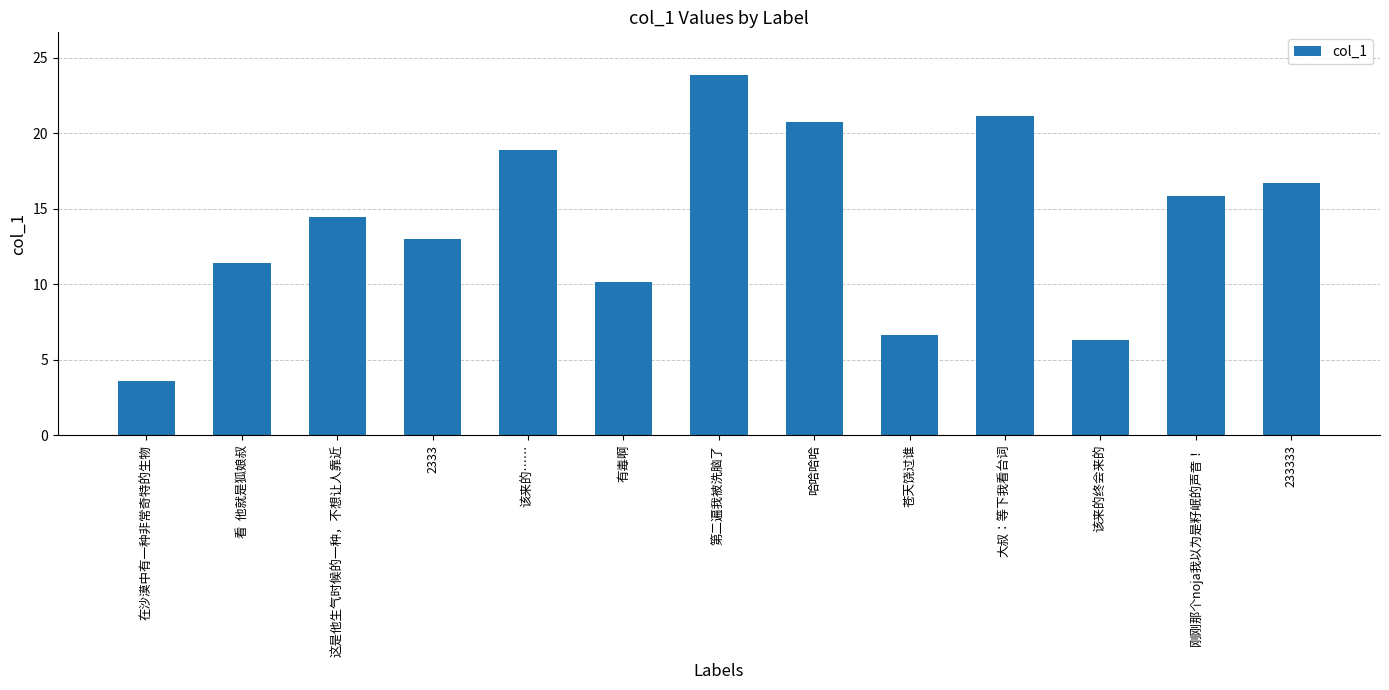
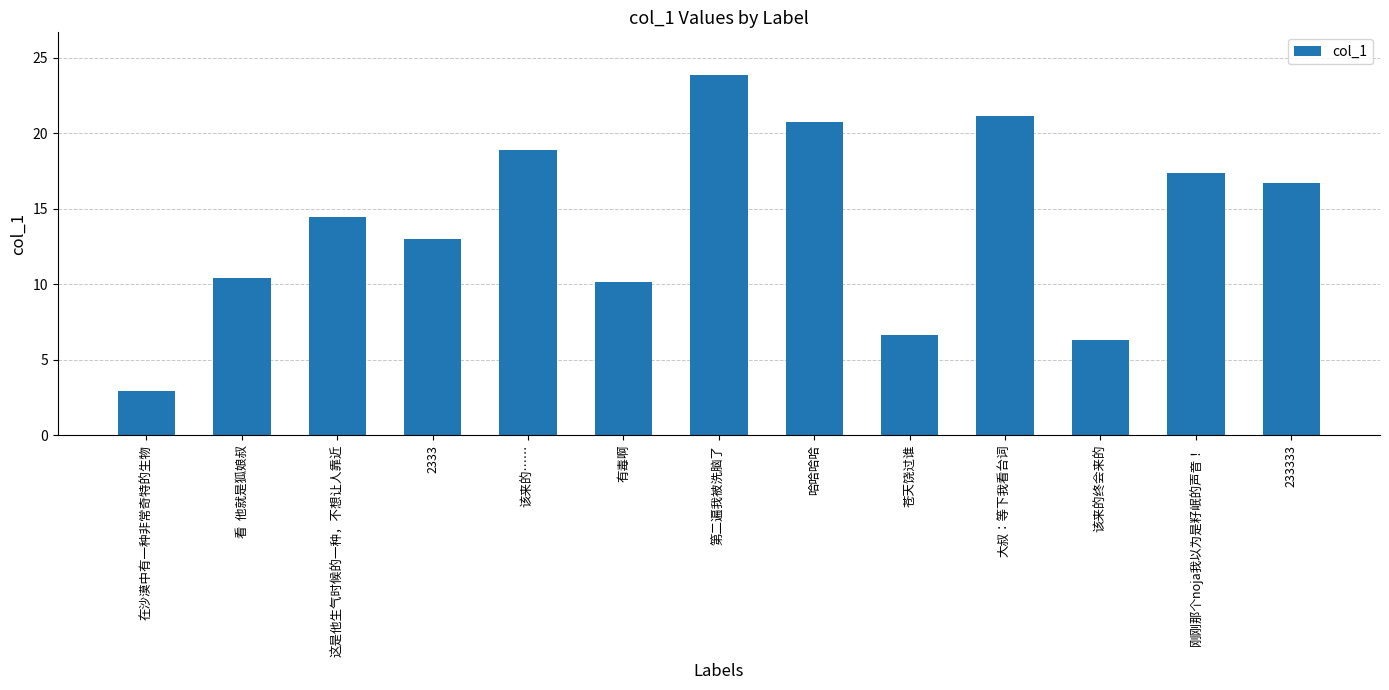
在沙漠中有一种非常奇特的生物: 3.6 -> 2.9
看 他就是狐娘叔: 11.4 -> 10.4
刚刚那个noja我以为是籽岷的声音！: 15.9 -> 17.4
